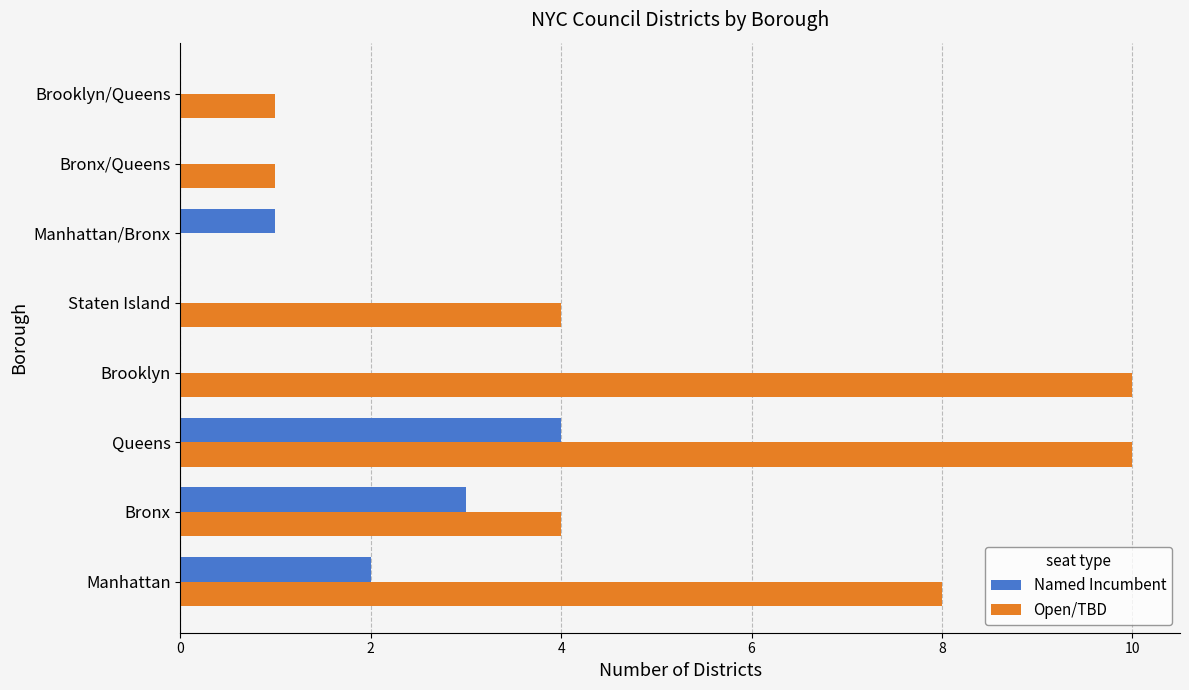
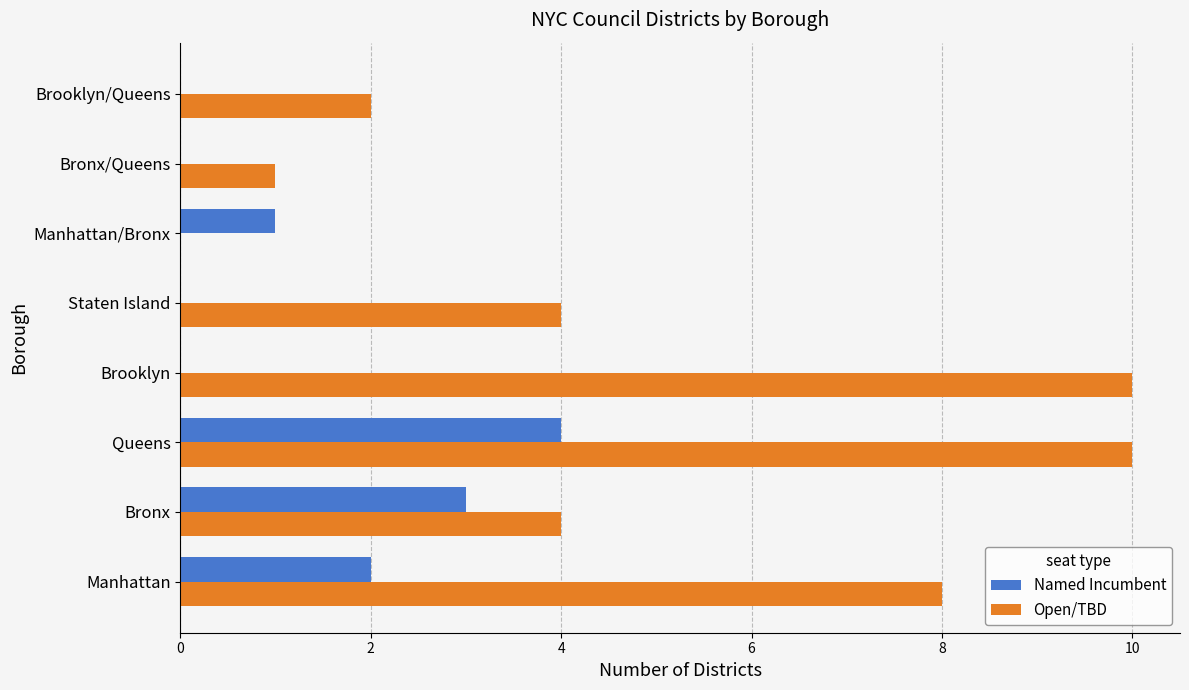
Open/TBD, Brooklyn/Queens: 1 -> 2
